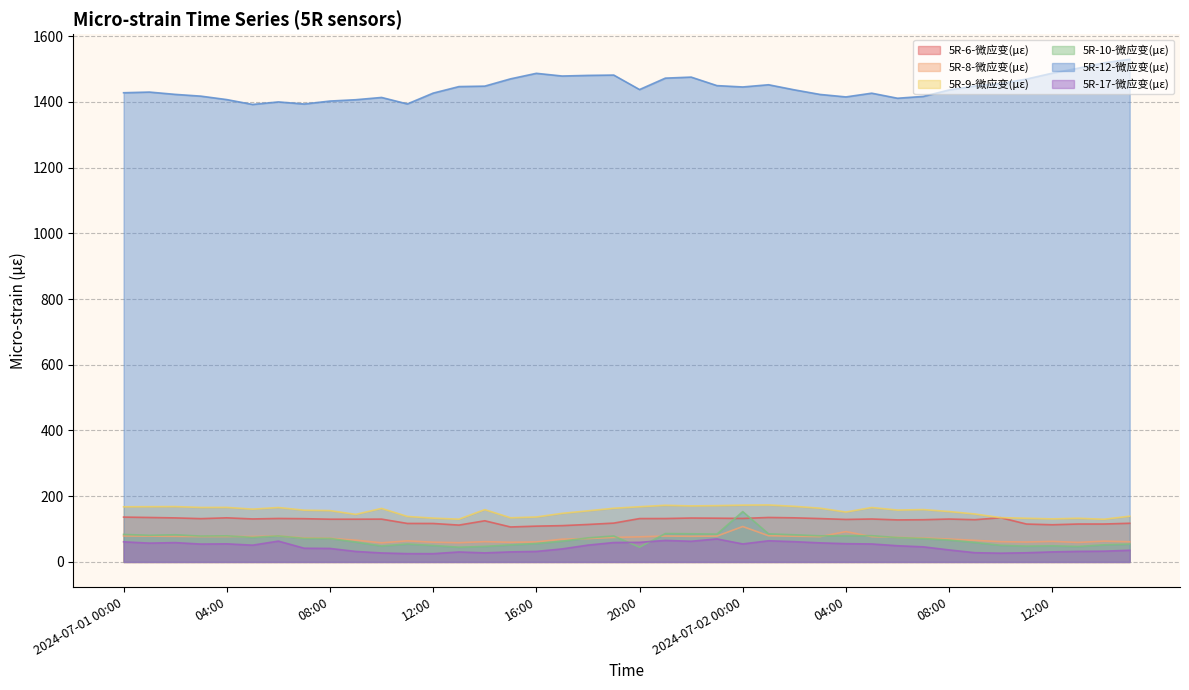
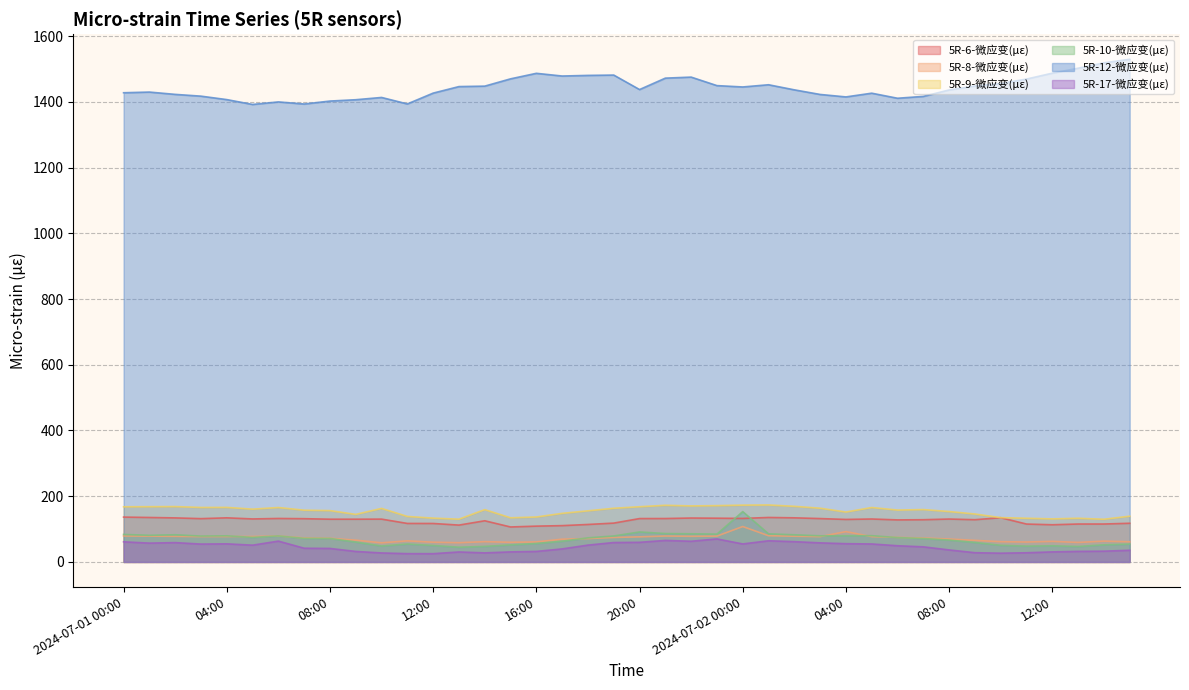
5R-10-微应变(με), 20:00: 40 -> 90
